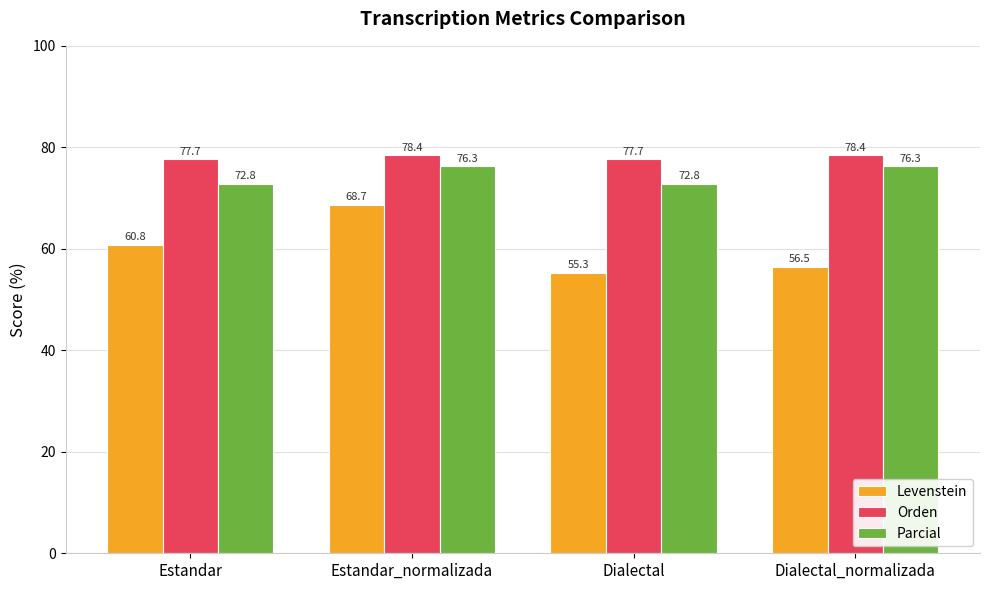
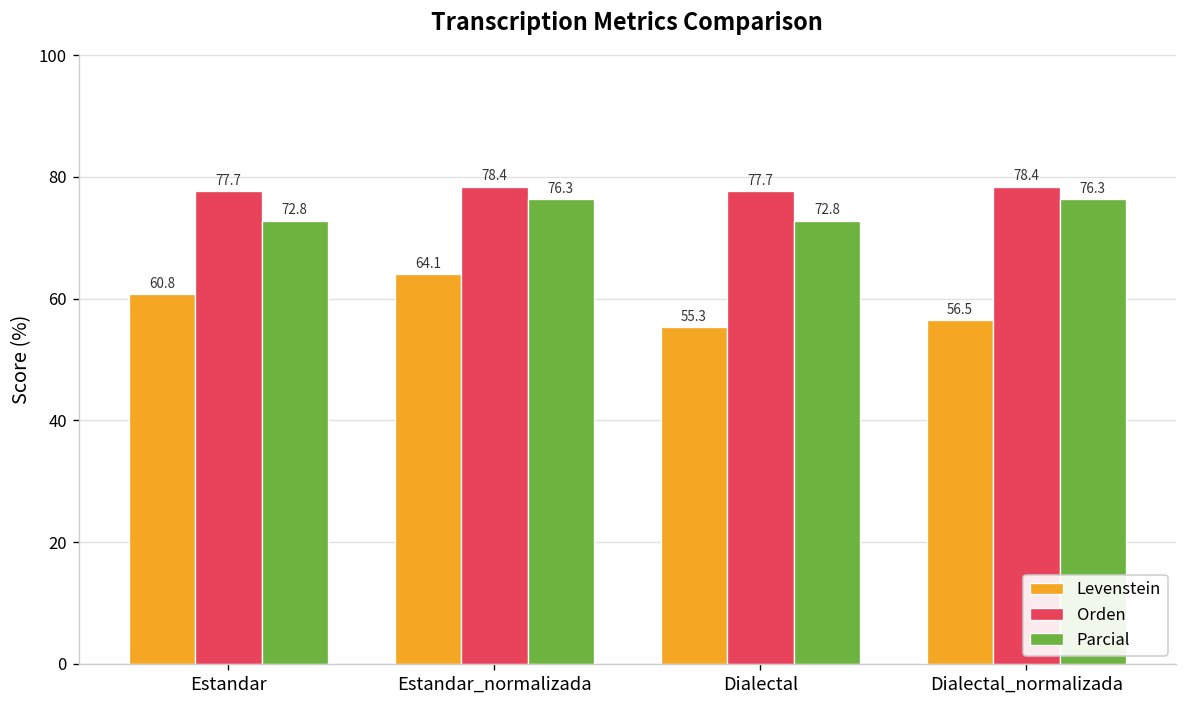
Levenstein, Estandar_normalizada: 68.7 -> 64.1
